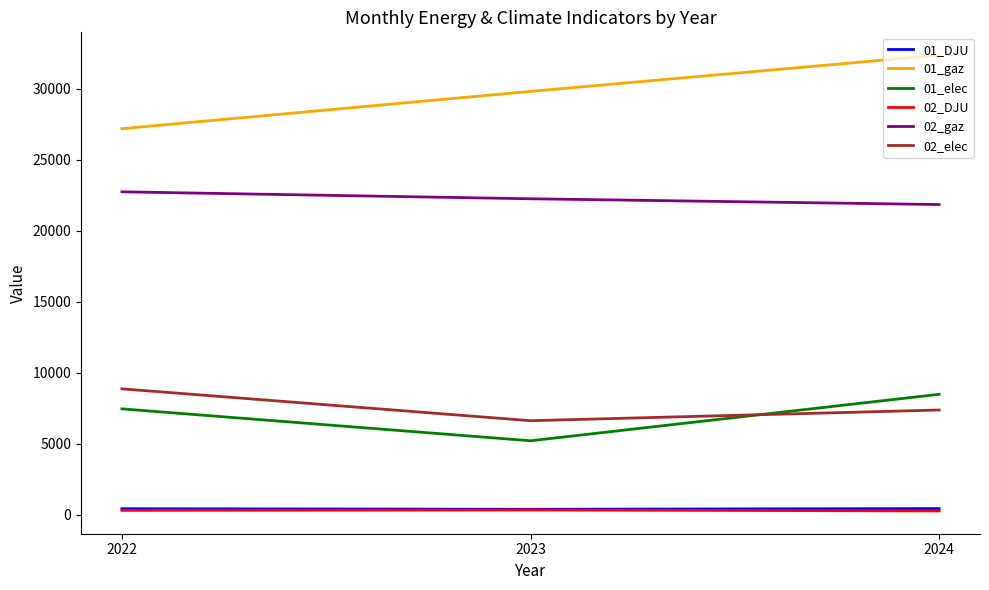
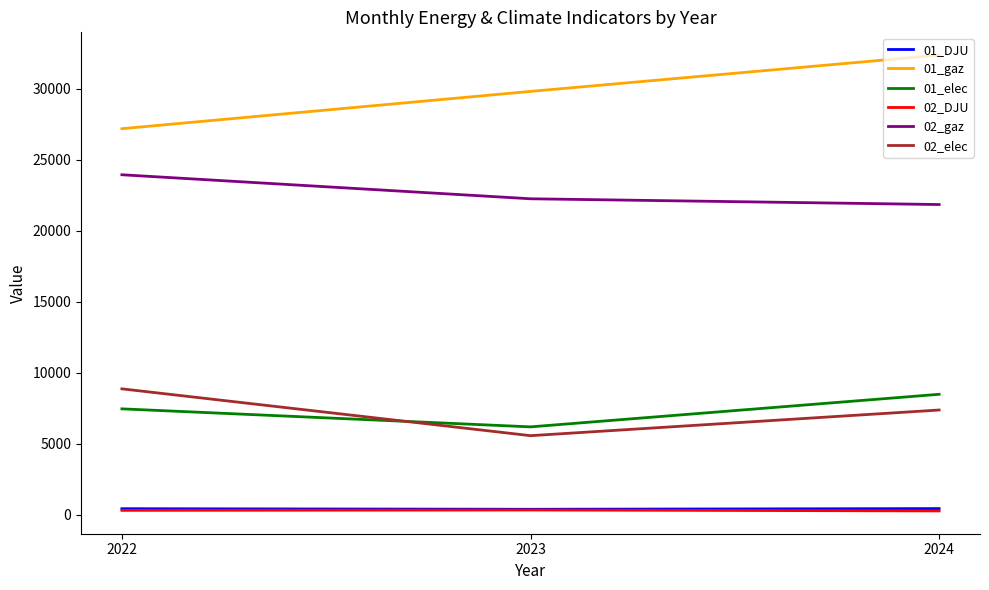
02_gaz, 2022: 22700 -> 23900
01_elec, 2023: 5200 -> 6200
02_elec, 2023: 6600 -> 5600
